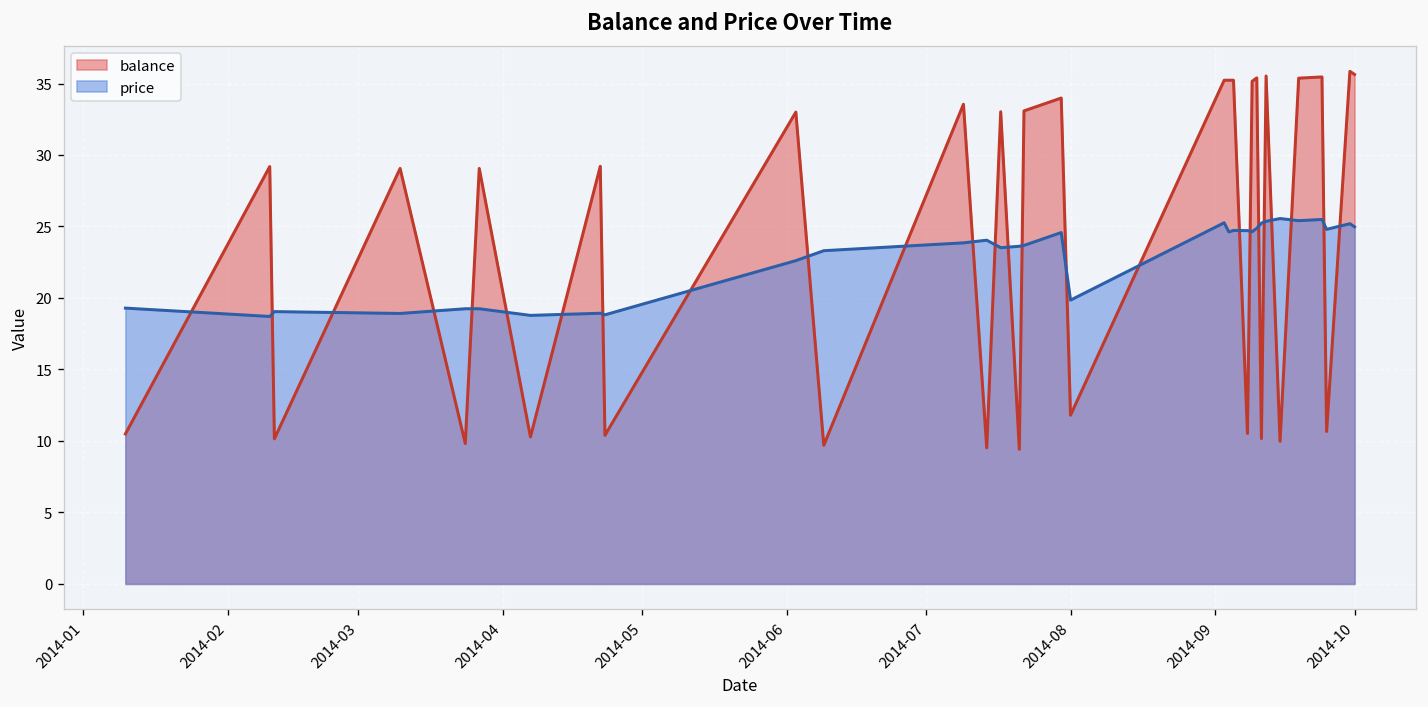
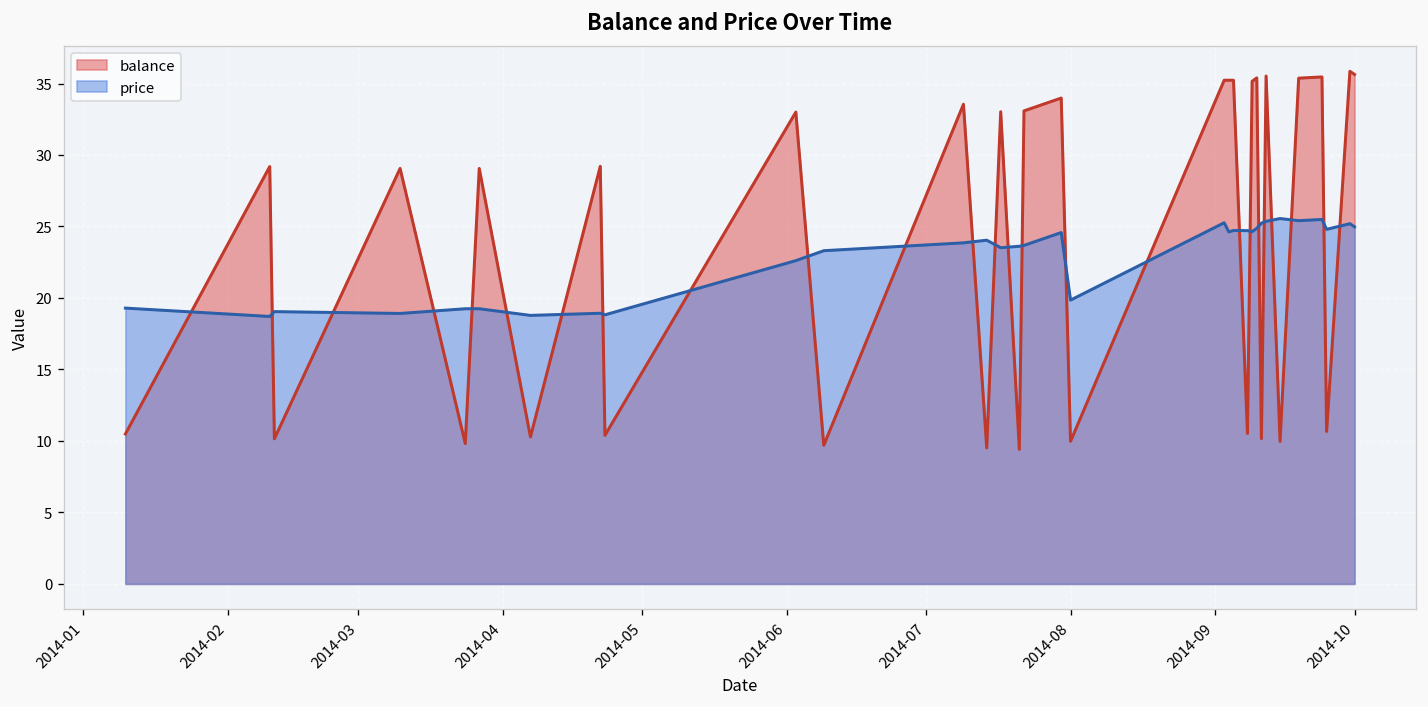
balance, 2014-08: 11.8 -> 10.0
